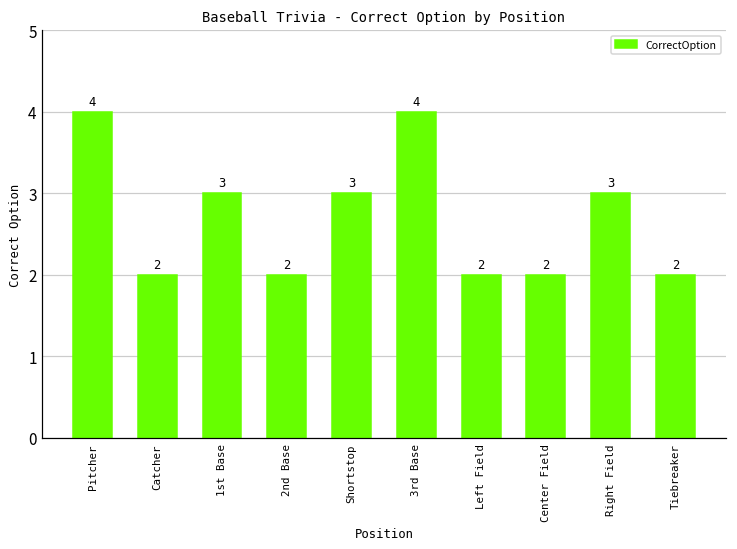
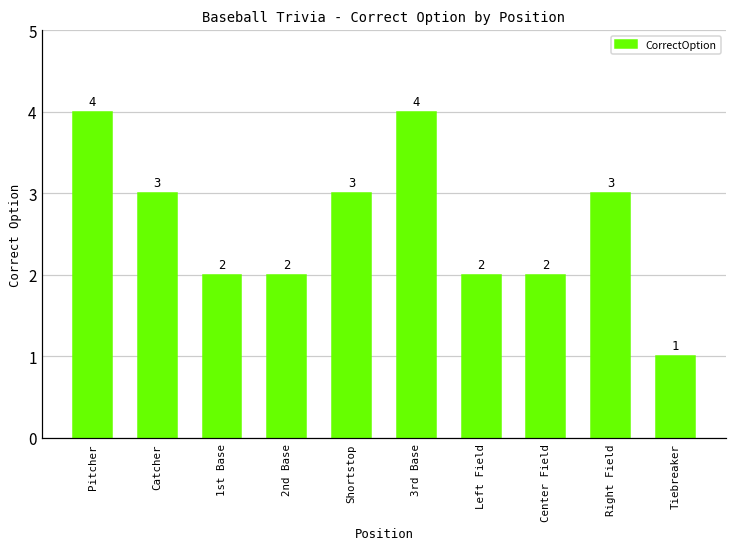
Catcher: 2 -> 3
1st Base: 3 -> 2
Tiebreaker: 2 -> 1
